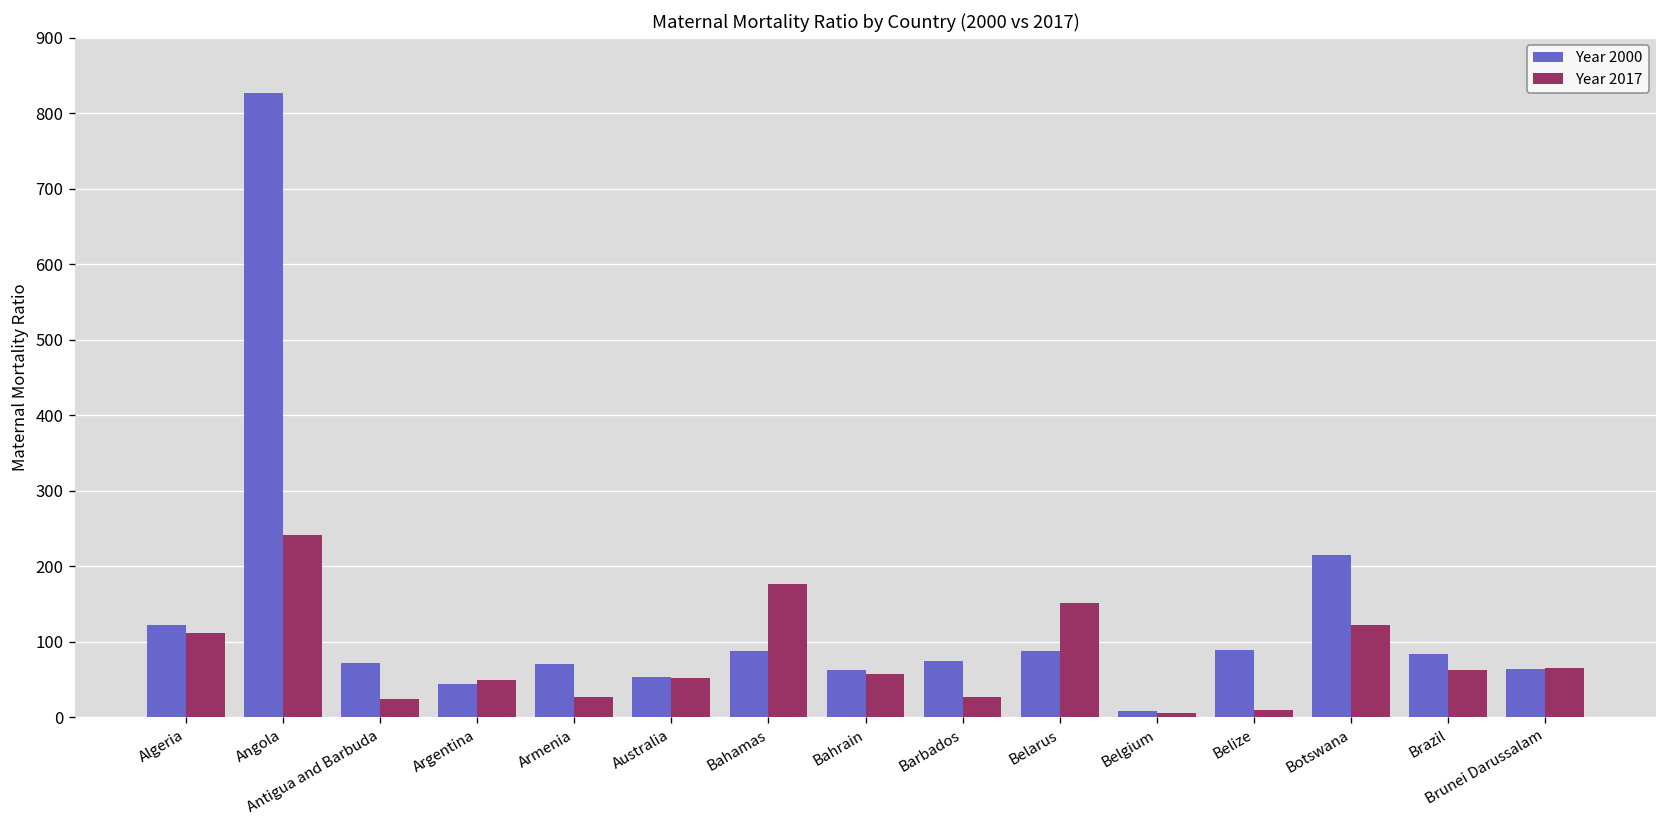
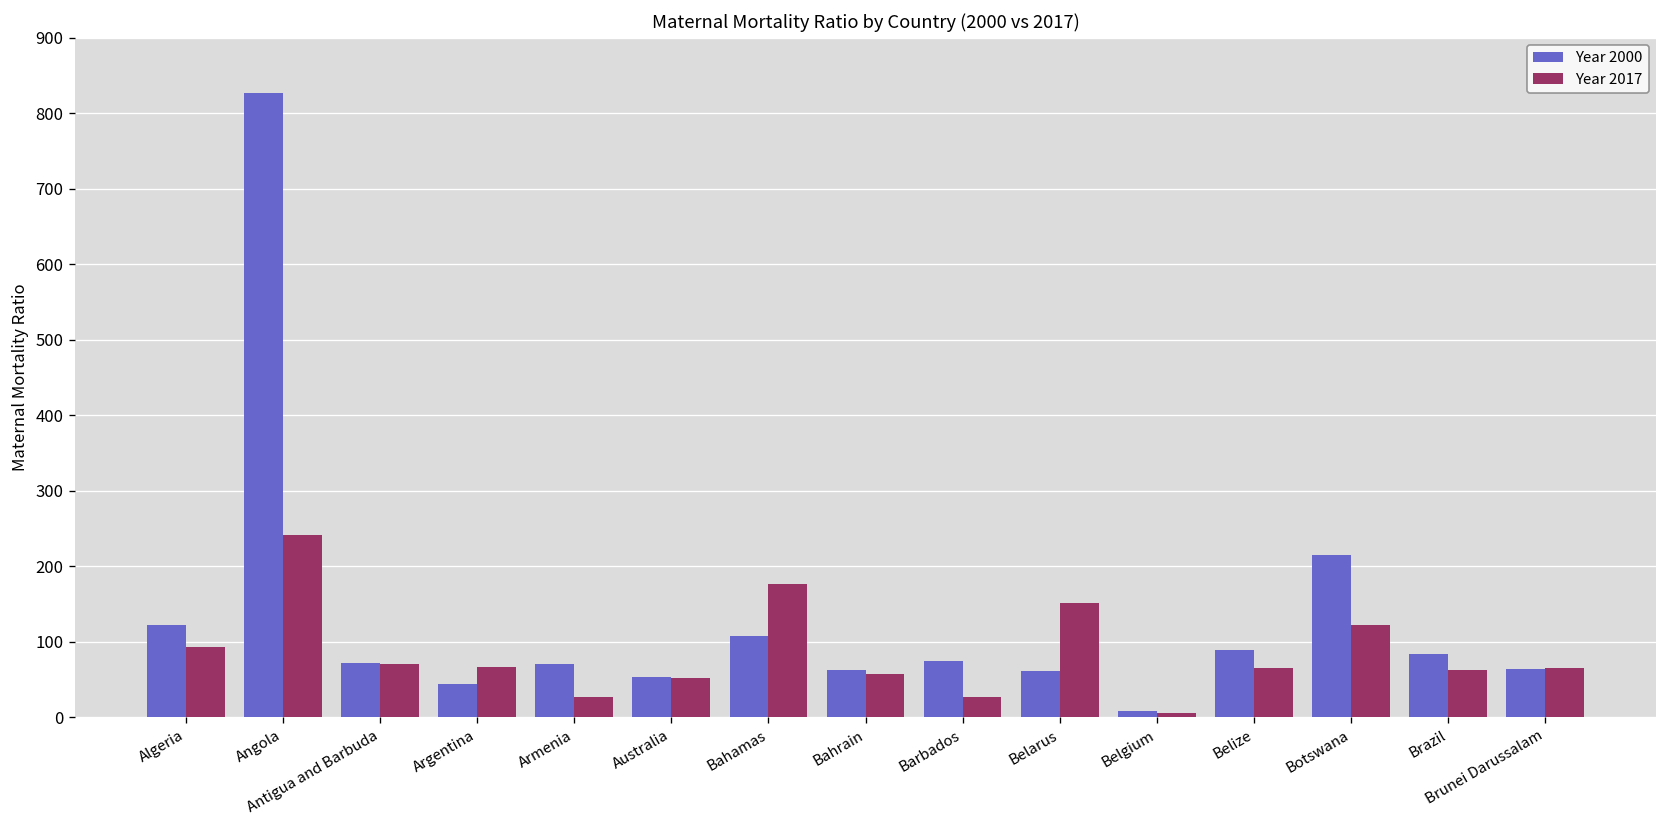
Year 2017, Algeria: 110 -> 90
Year 2017, Antigua and Barbuda: 20 -> 70
Year 2017, Argentina: 50 -> 70
Year 2000, Bahamas: 90 -> 110
Year 2000, Belarus: 90 -> 60
Year 2017, Belize: 10 -> 70
